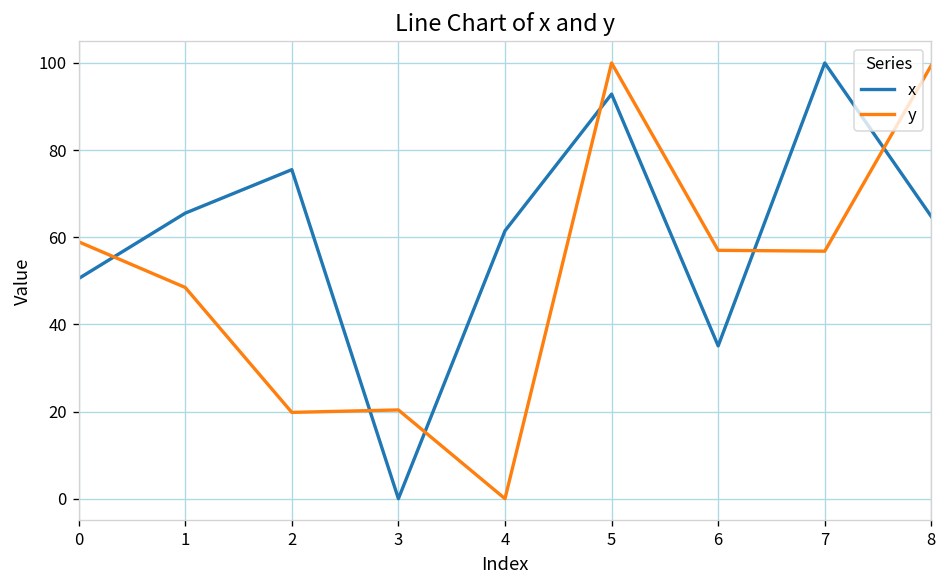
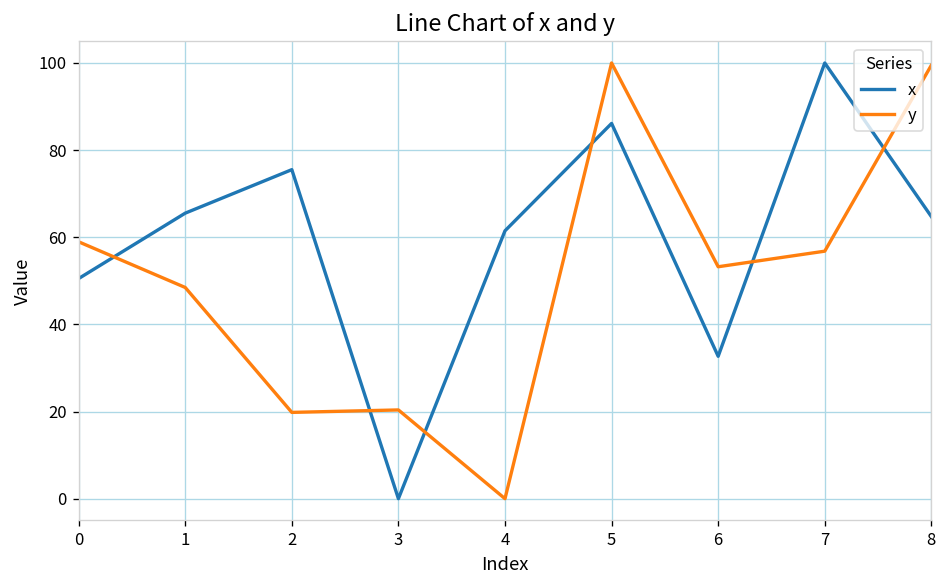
x, 5: 93 -> 86
x, 6: 35 -> 33
y, 6: 57 -> 53
